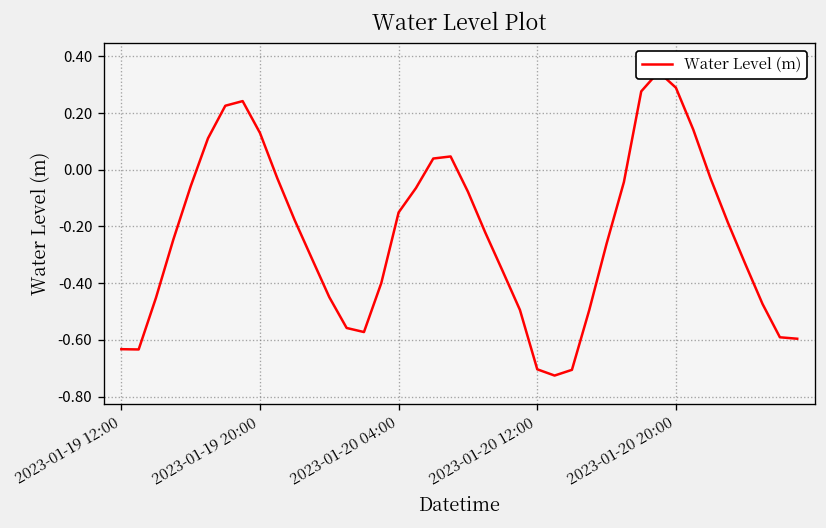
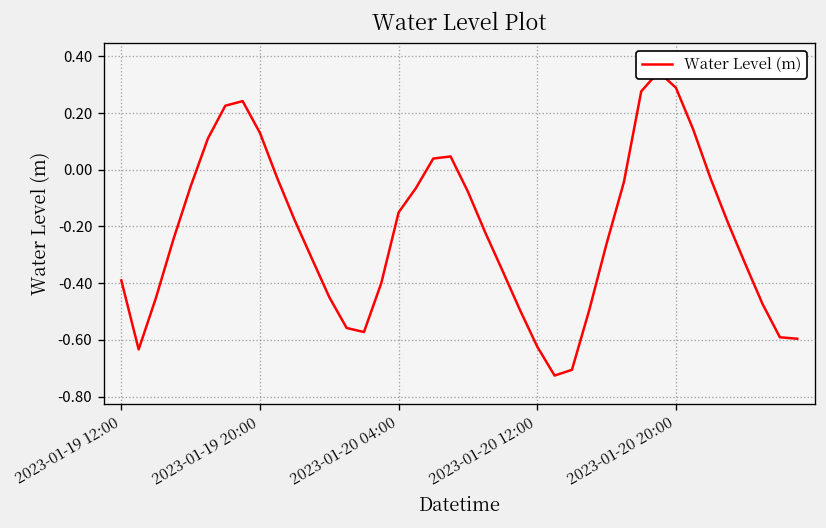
2023-01-19 12:00: -0.63 -> -0.39
2023-01-20 12:00: -0.70 -> -0.62
